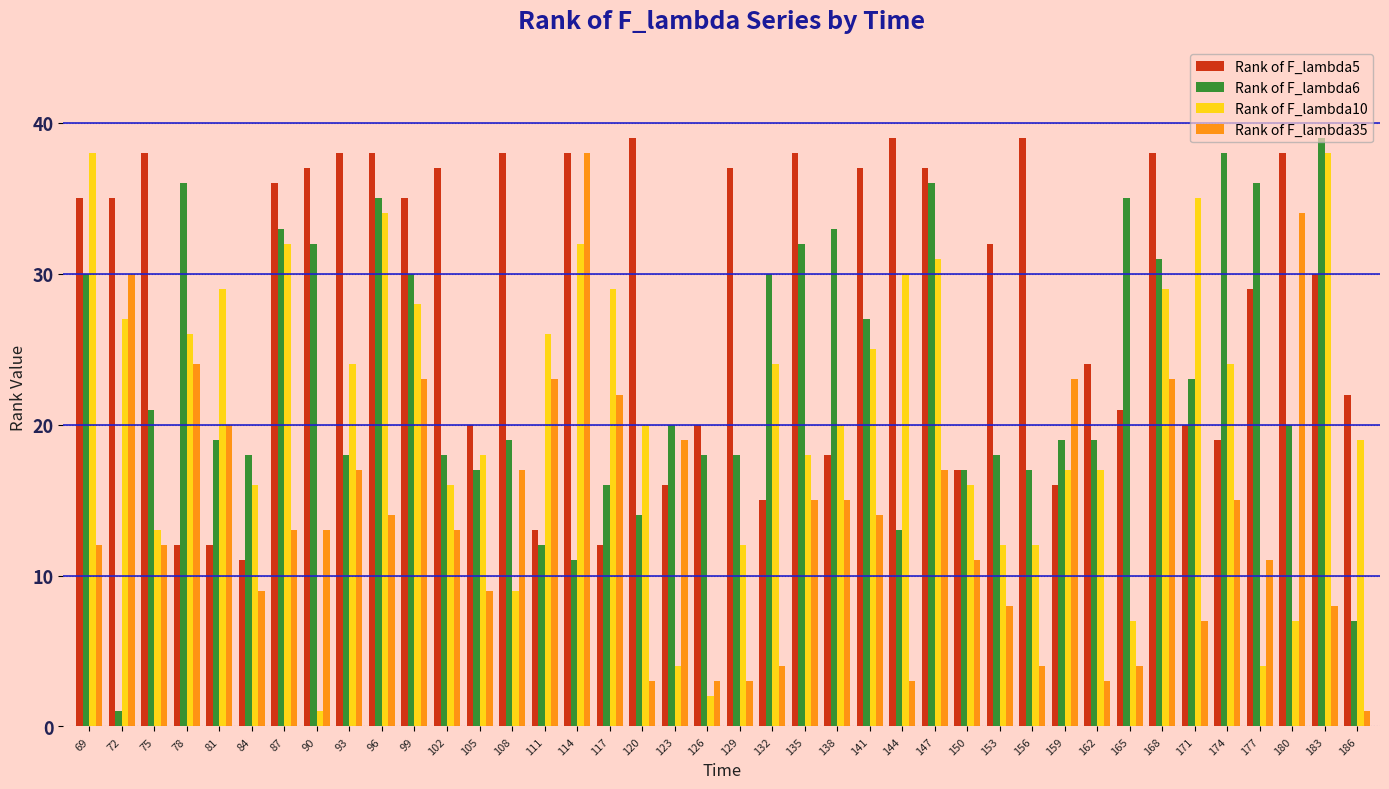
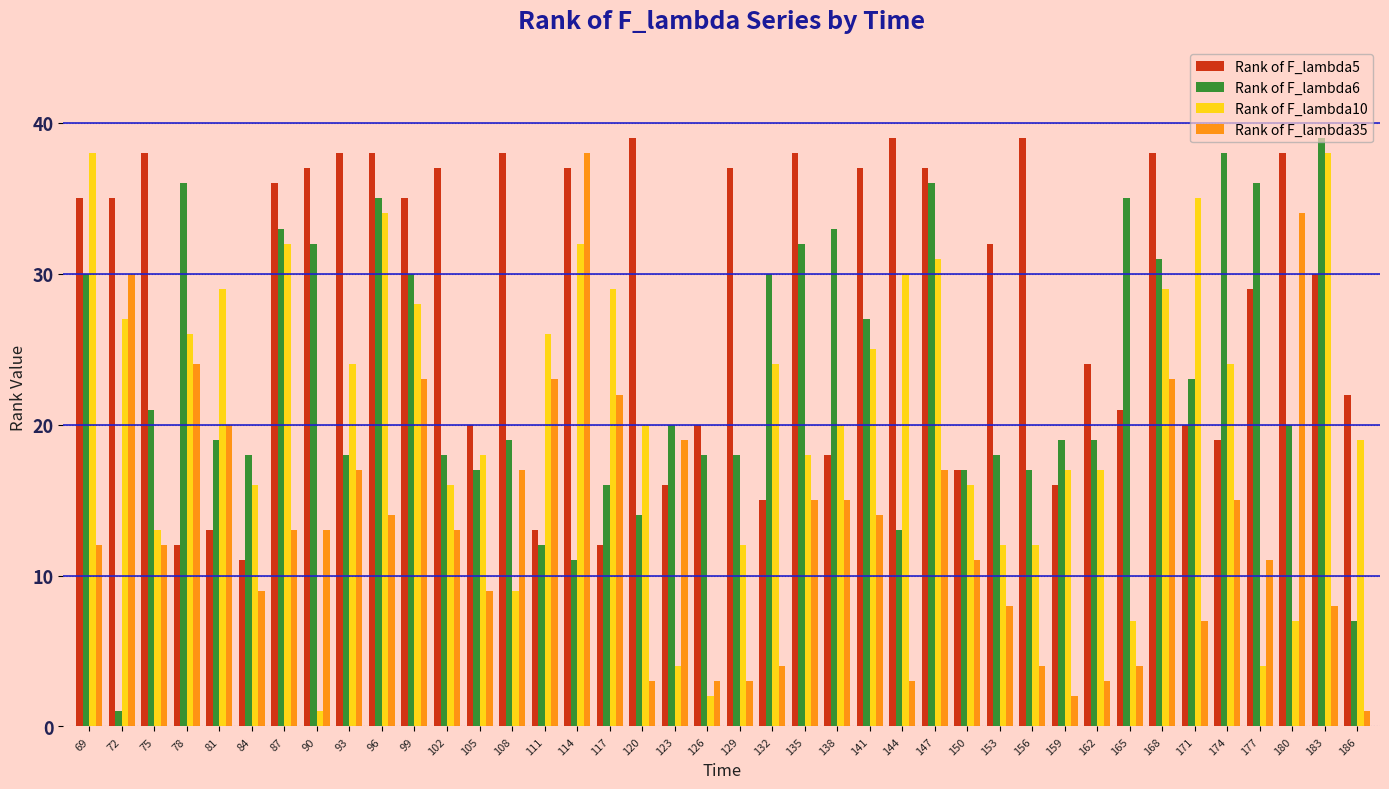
Rank of F_lambda5, 81: 12 -> 13
Rank of F_lambda5, 114: 38 -> 37
Rank of F_lambda35, 159: 23 -> 2
